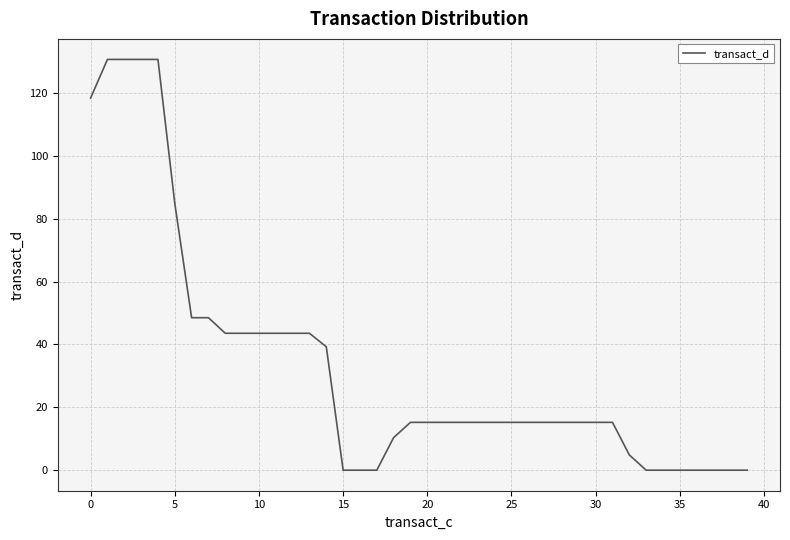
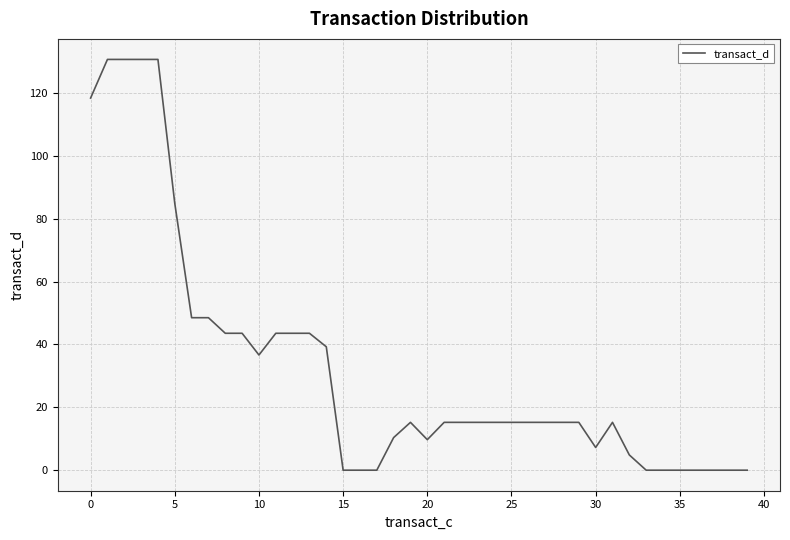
10: 44 -> 37
20: 15 -> 10
30: 15 -> 7
